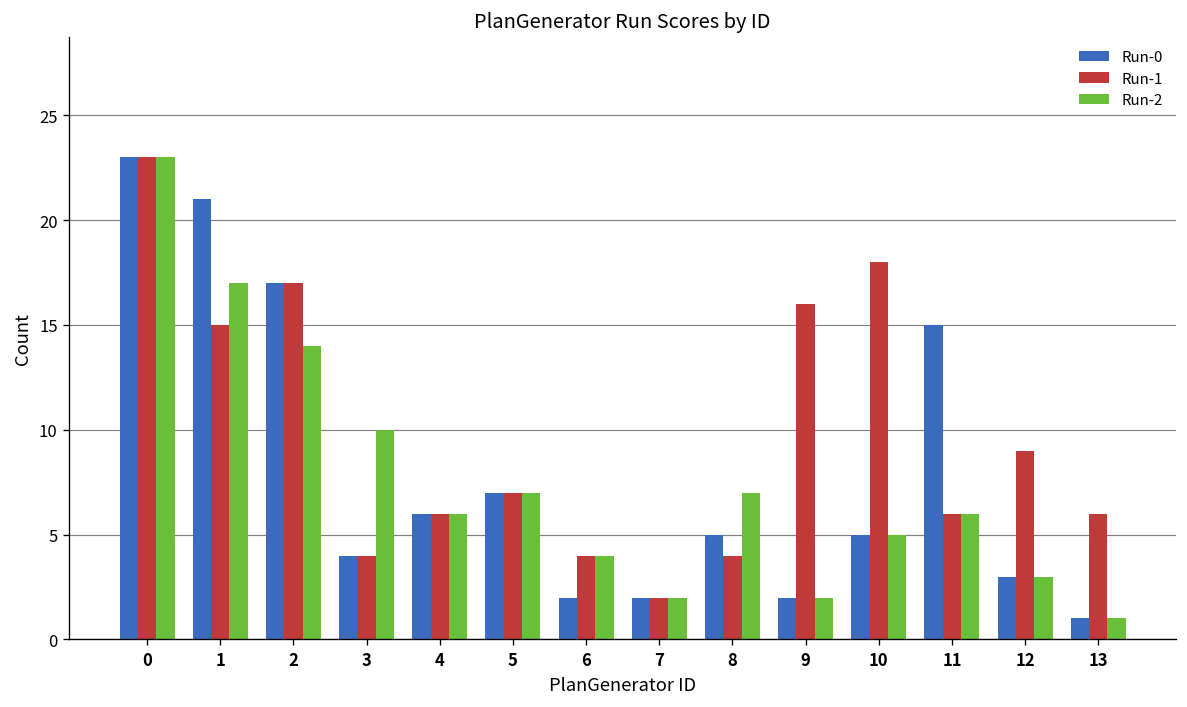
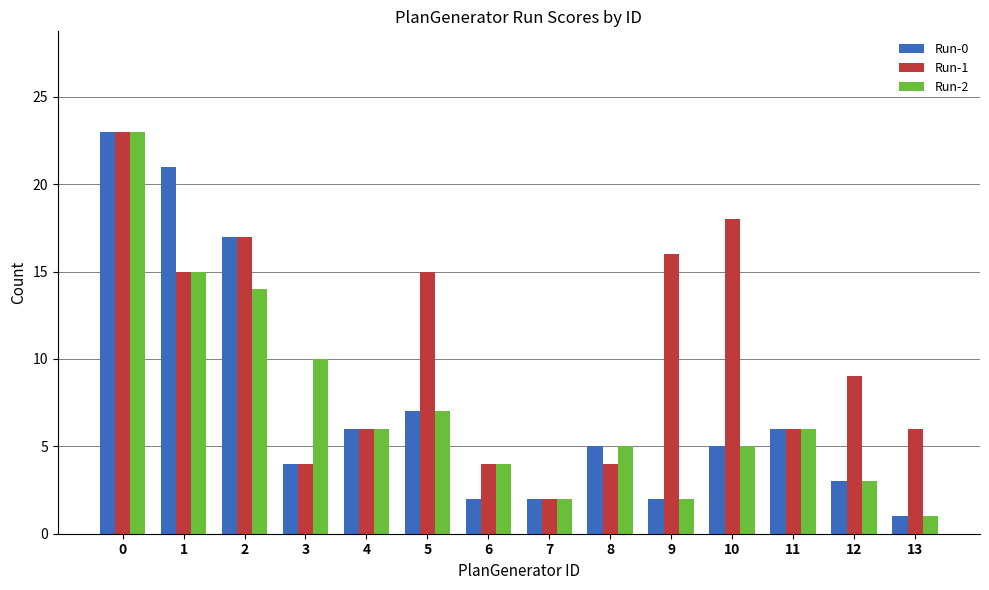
Run-2, 1: 17 -> 15
Run-1, 5: 7 -> 15
Run-2, 8: 7 -> 5
Run-0, 11: 15 -> 6
